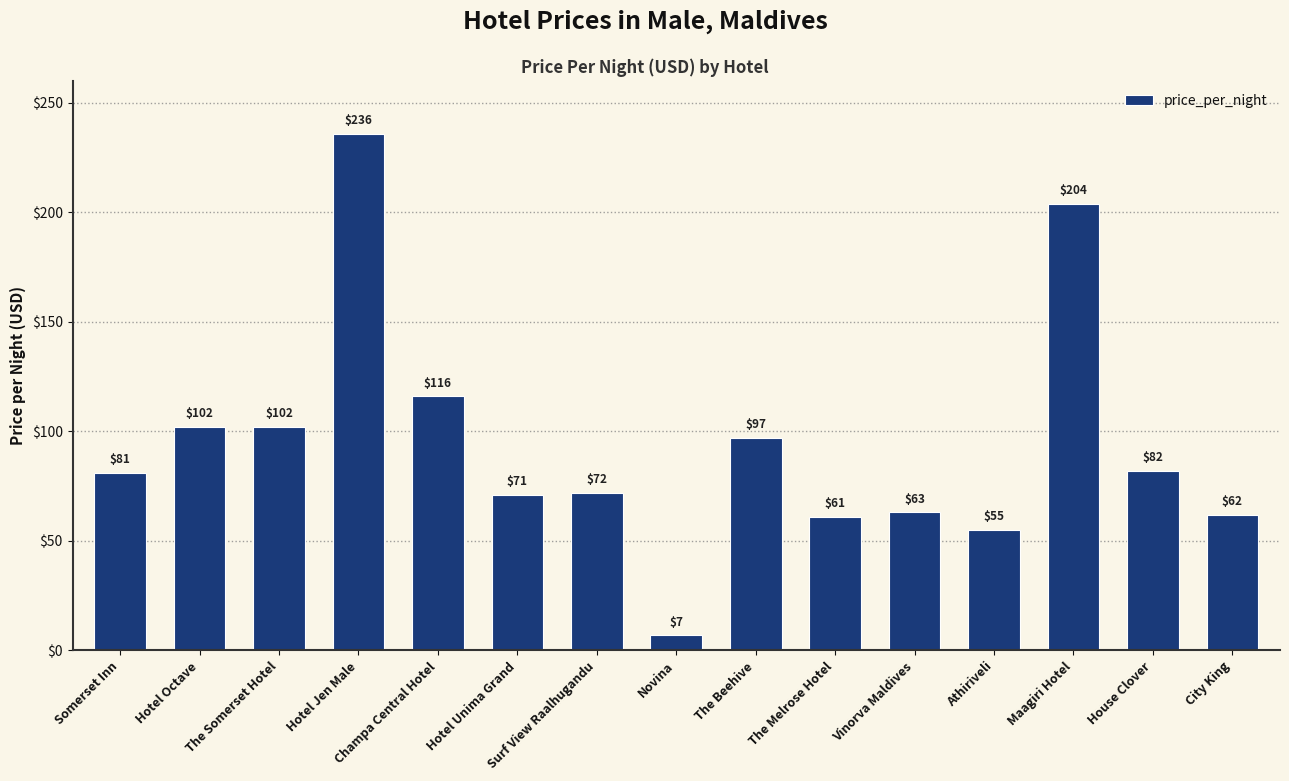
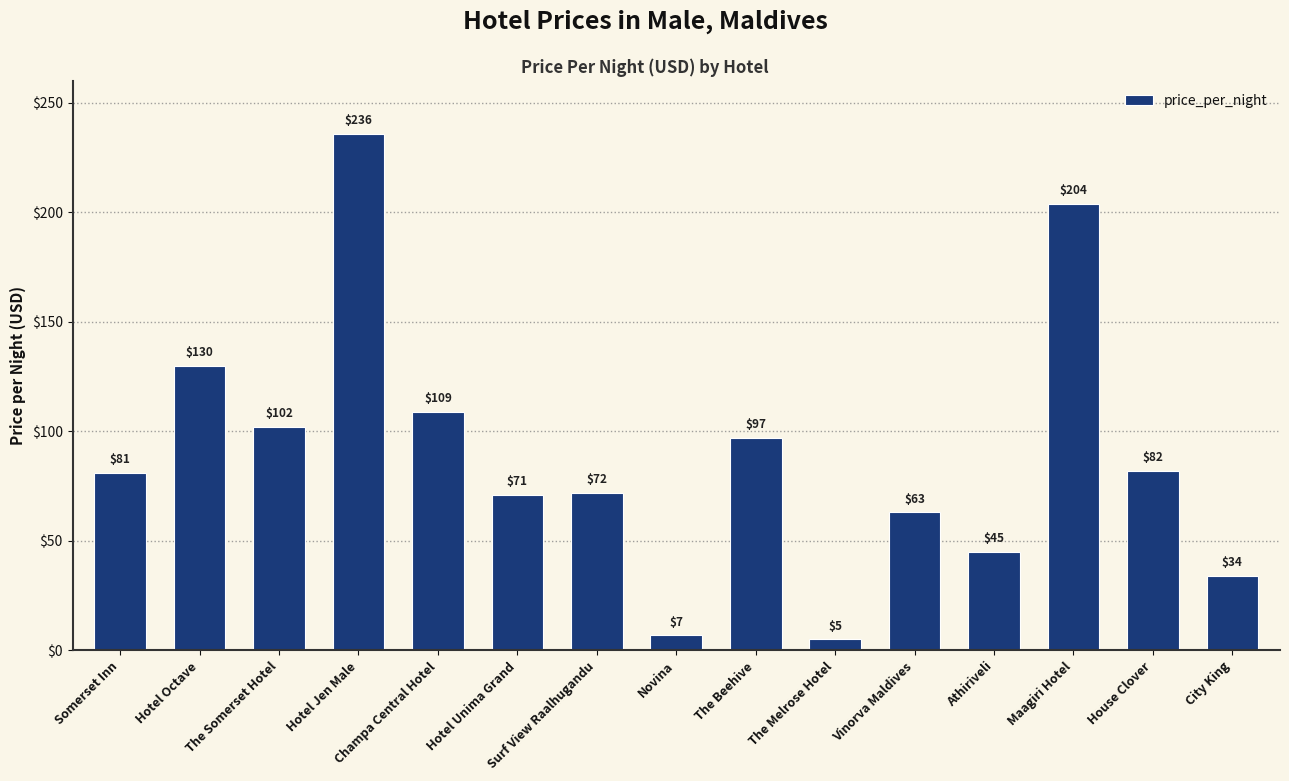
Hotel Octave: $102 -> $130
Champa Central Hotel: $116 -> $109
The Melrose Hotel: $61 -> $5
Athiriveli: $55 -> $45
City King: $62 -> $34
